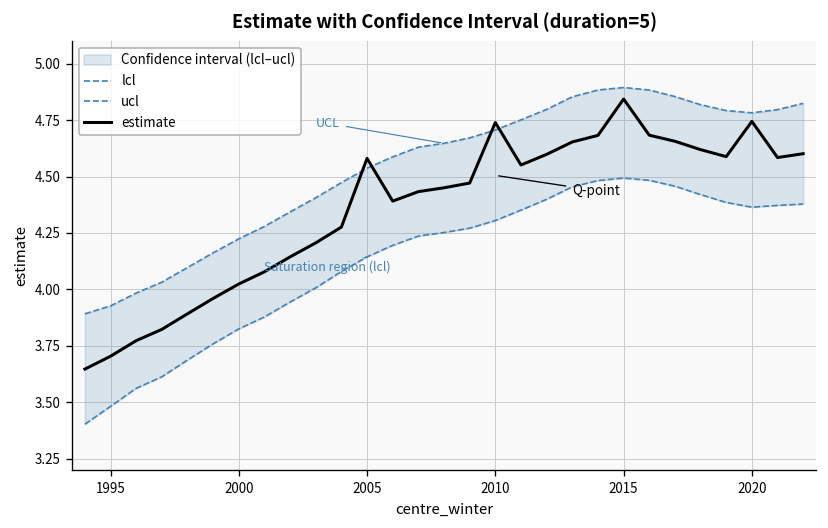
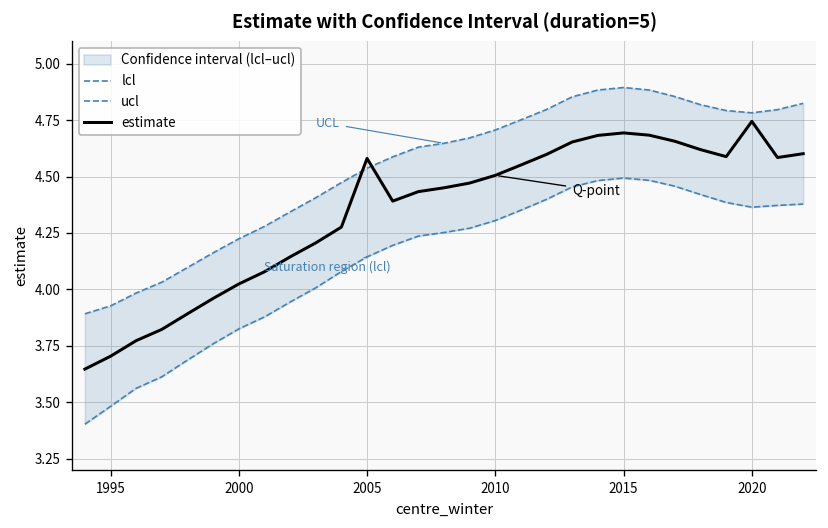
estimate, 2010: 4.74 -> 4.51
estimate, 2015: 4.84 -> 4.69
